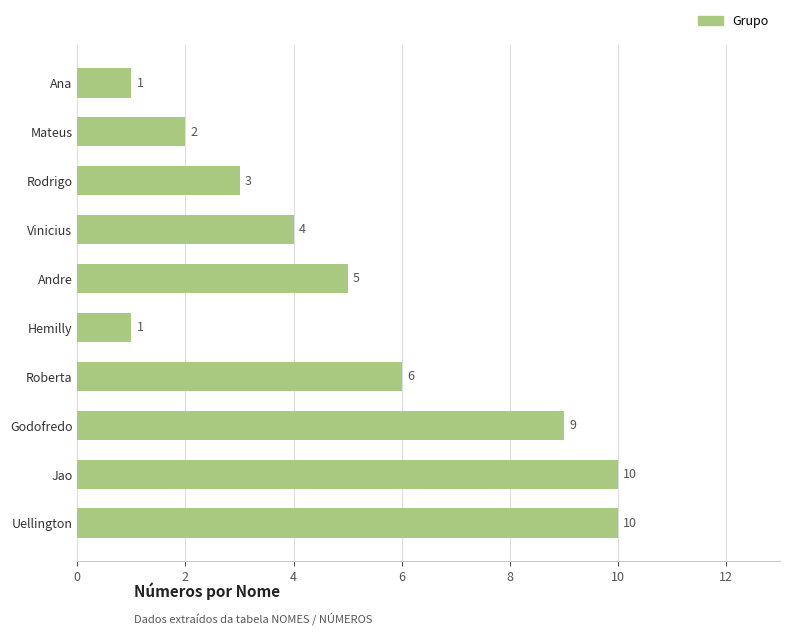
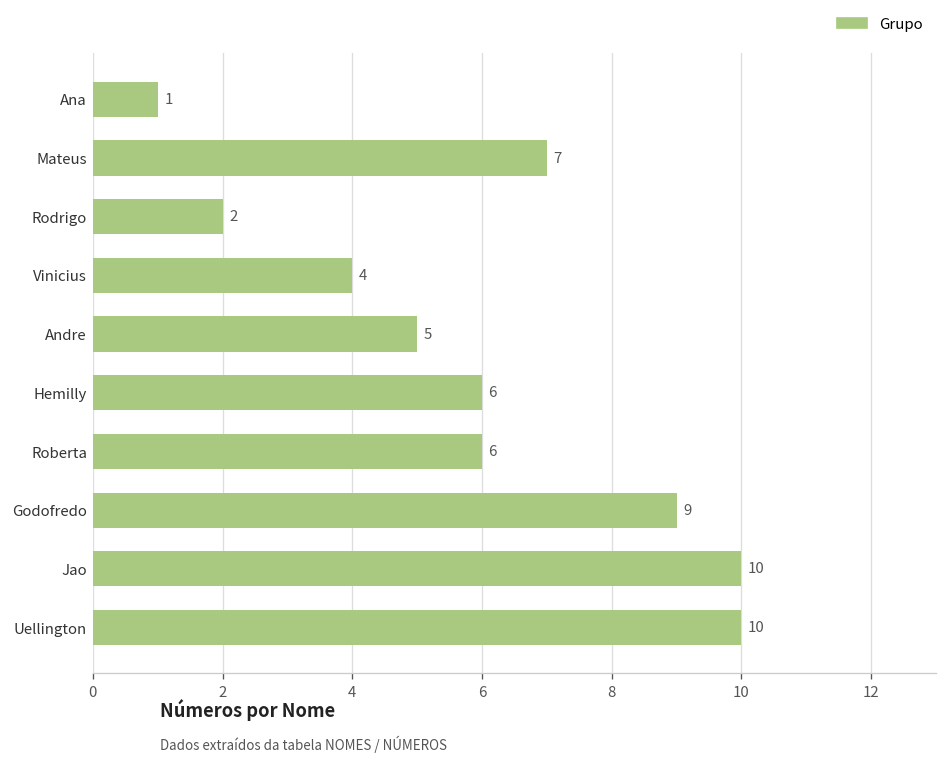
Mateus: 2 -> 7
Rodrigo: 3 -> 2
Hemilly: 1 -> 6
